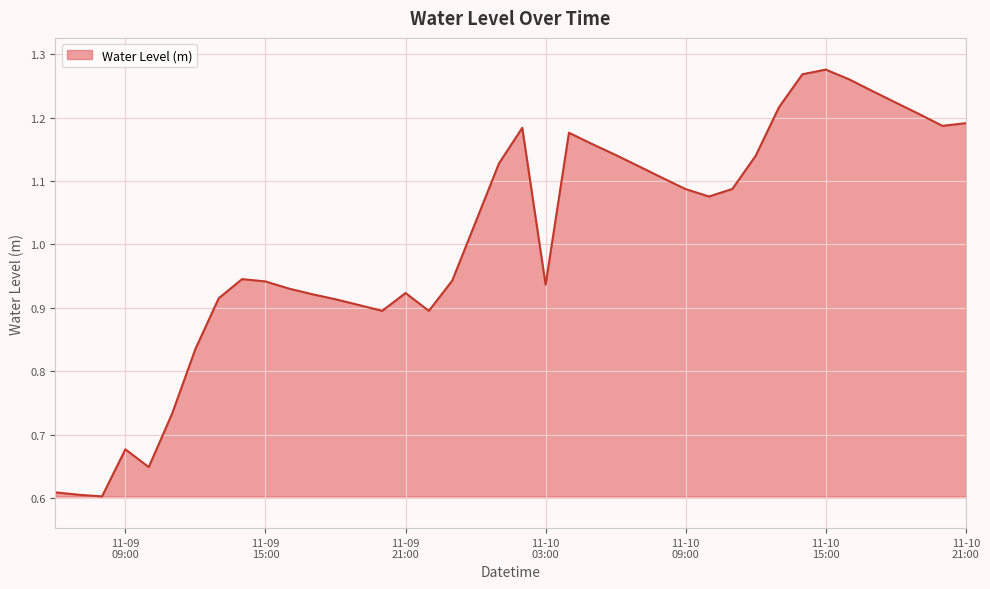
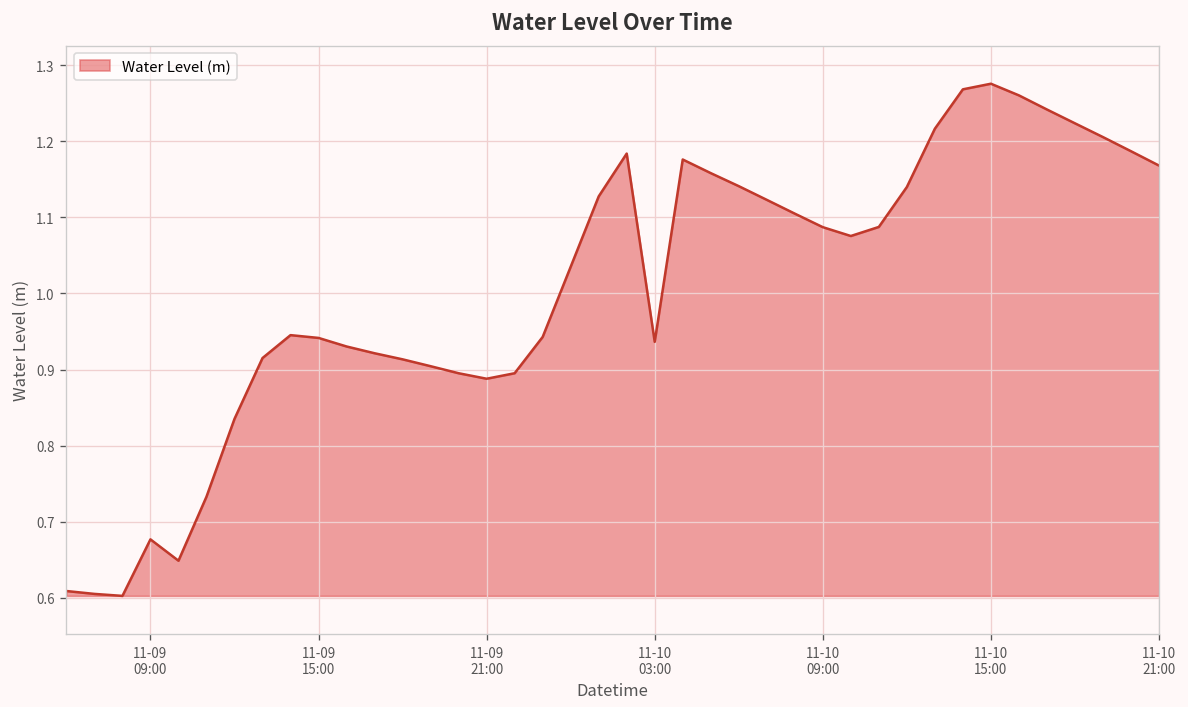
11-09 21:00: 0.92 -> 0.89
11-10 21:00: 1.19 -> 1.17
